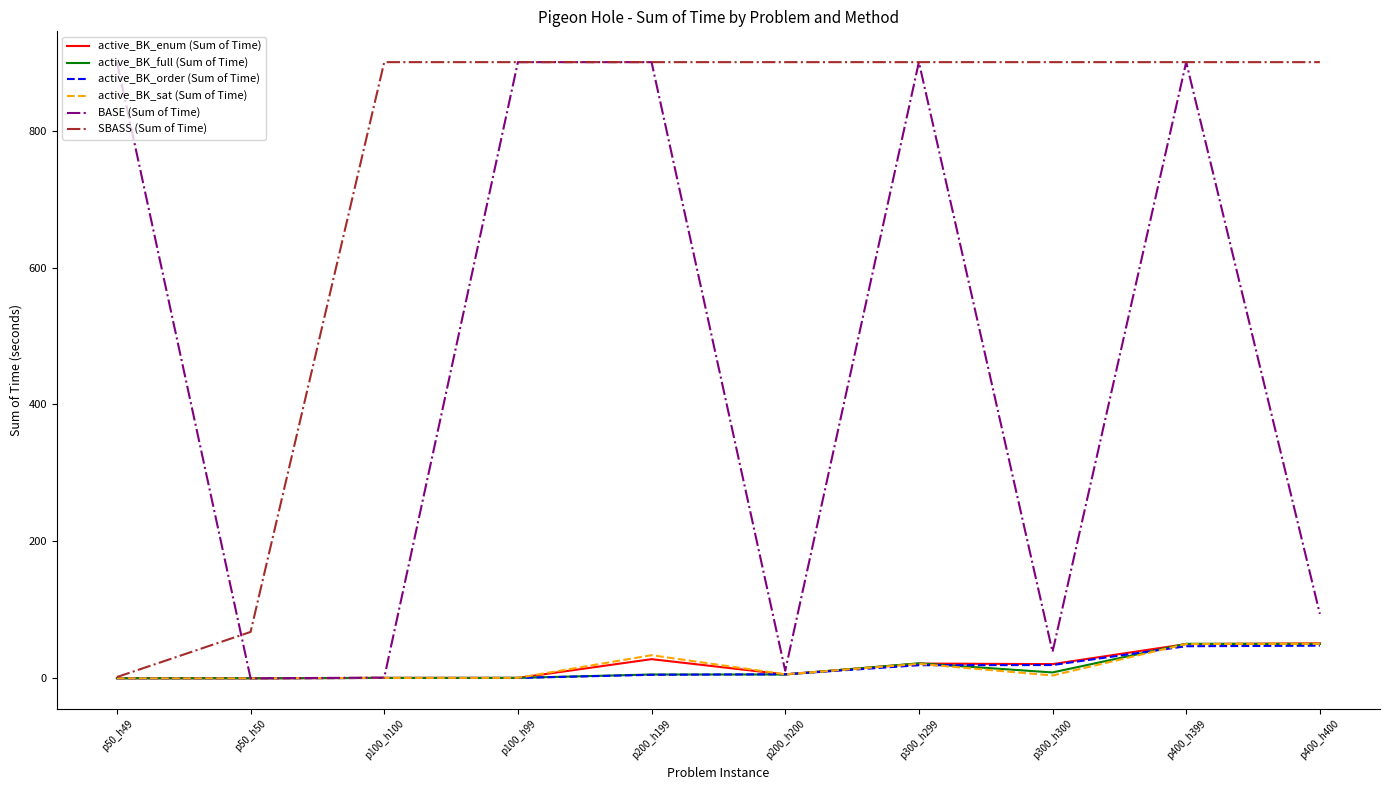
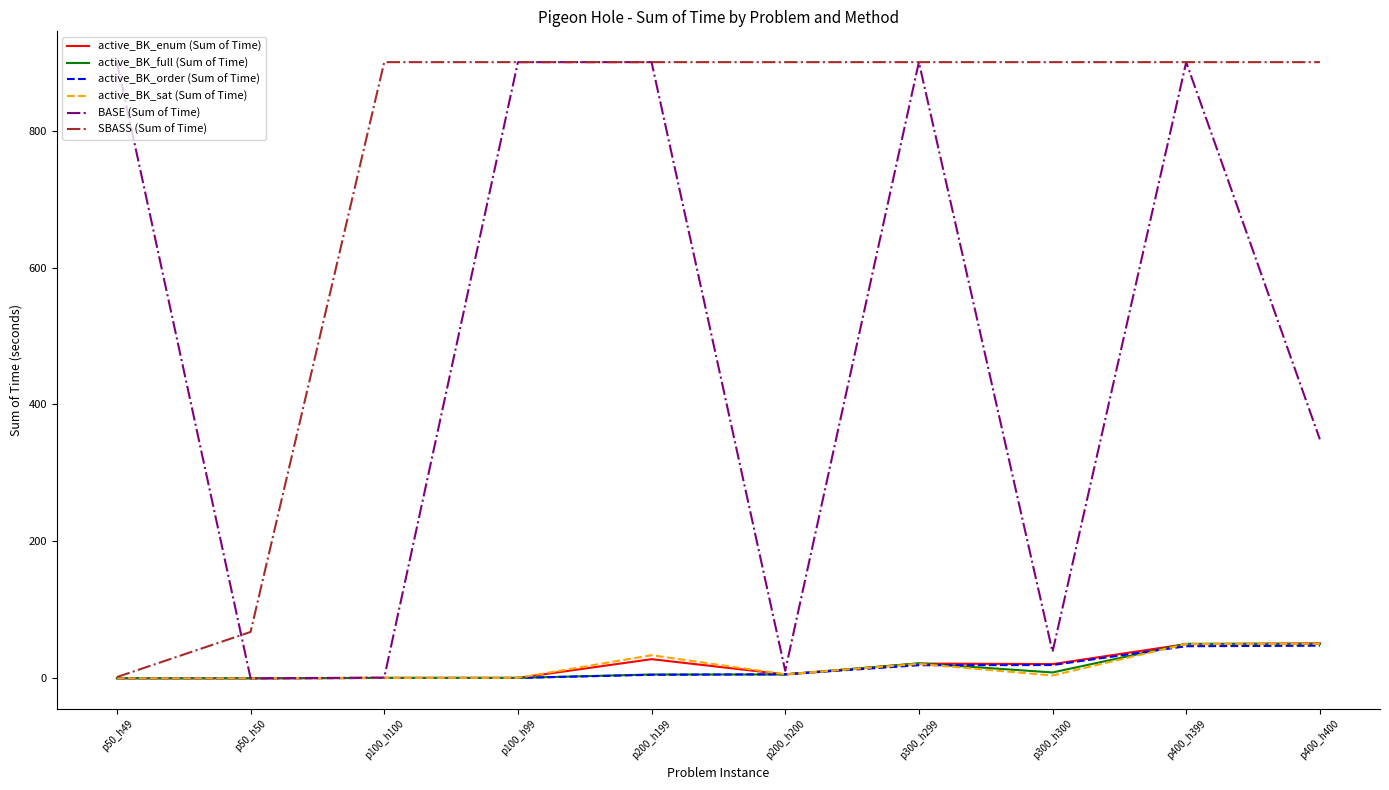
BASE (Sum of Time), p400_h400: 90 -> 350
